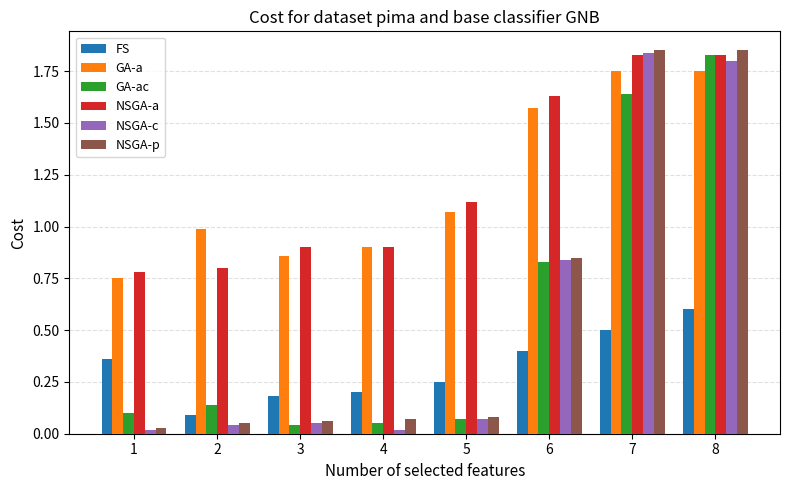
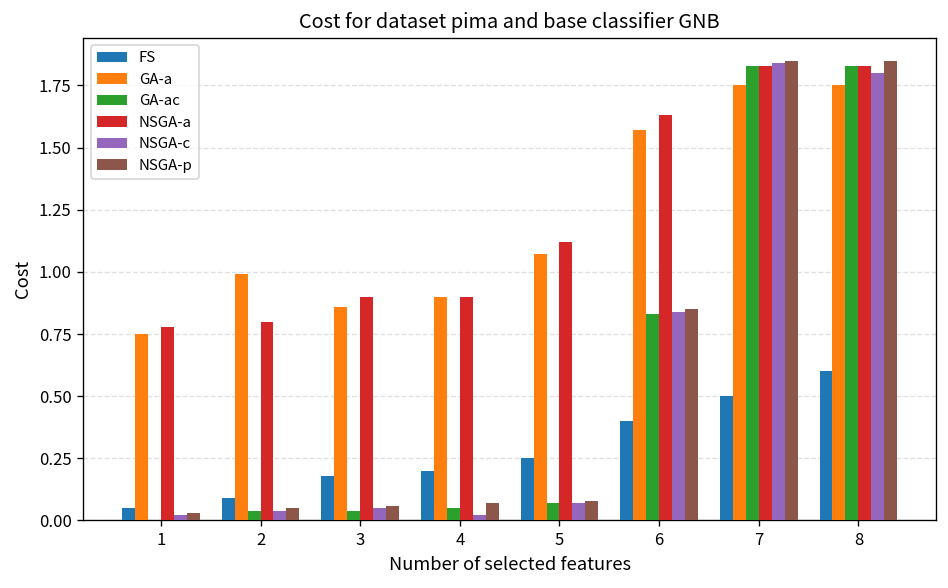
FS, 1: 0.36 -> 0.05
GA-ac, 1: 0.1 -> 0.0
GA-ac, 2: 0.14 -> 0.04
GA-ac, 7: 1.64 -> 1.83
